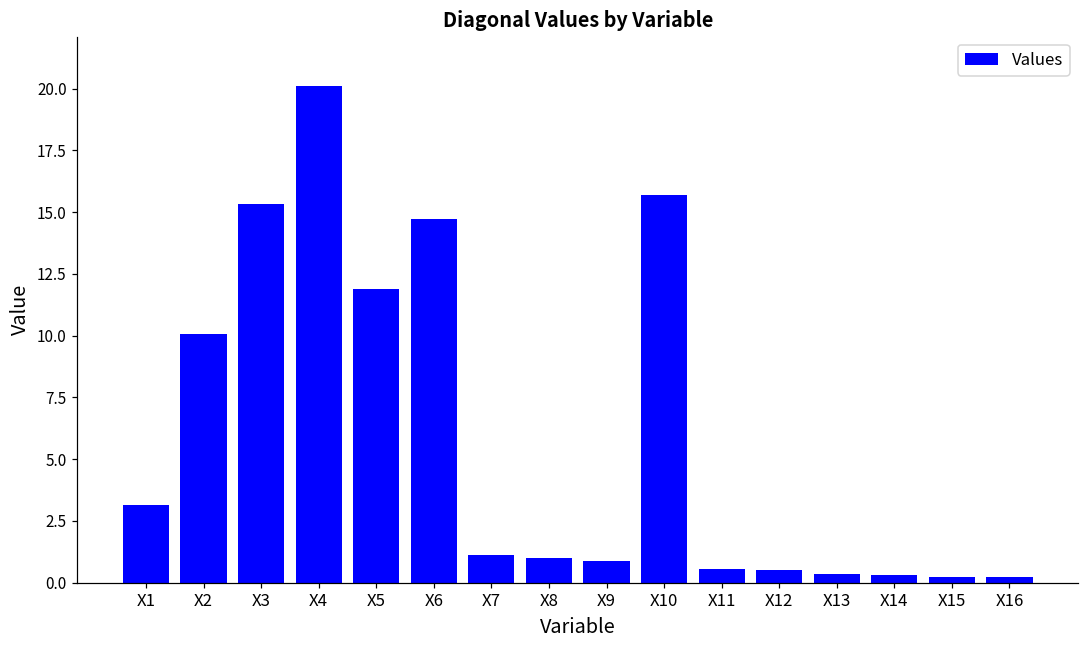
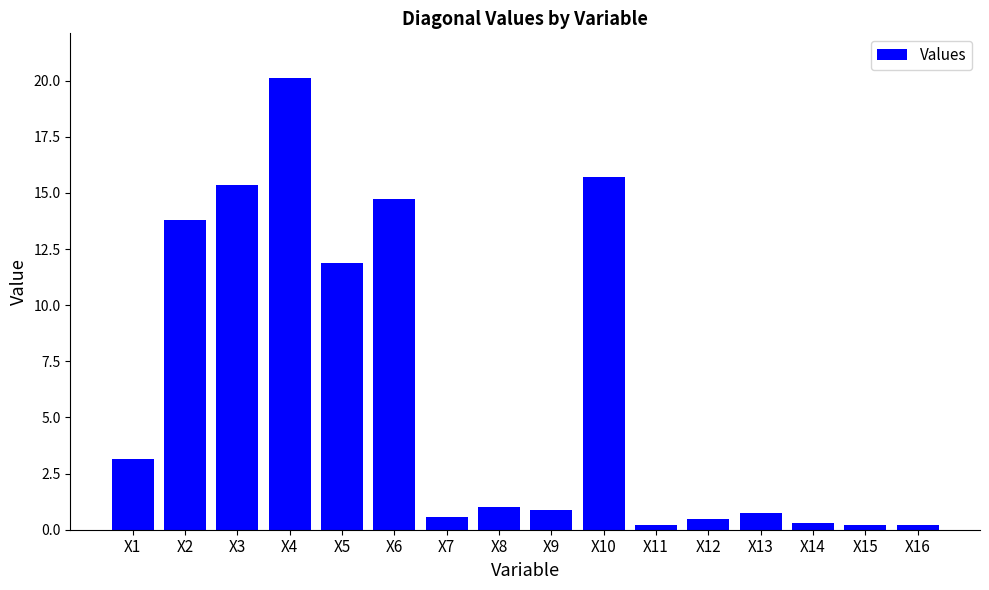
X2: 10.1 -> 13.8
X7: 1.1 -> 0.6
X11: 0.6 -> 0.2
X13: 0.4 -> 0.7
